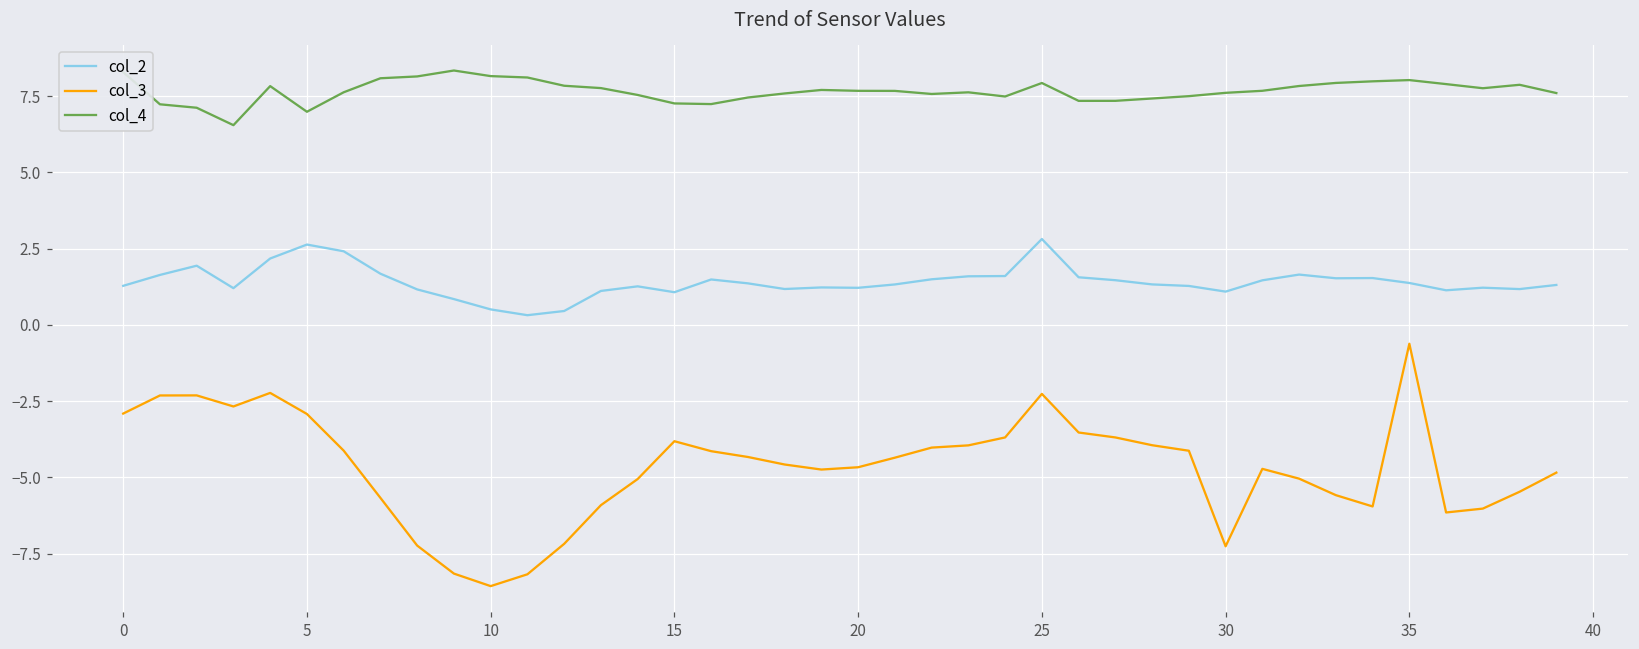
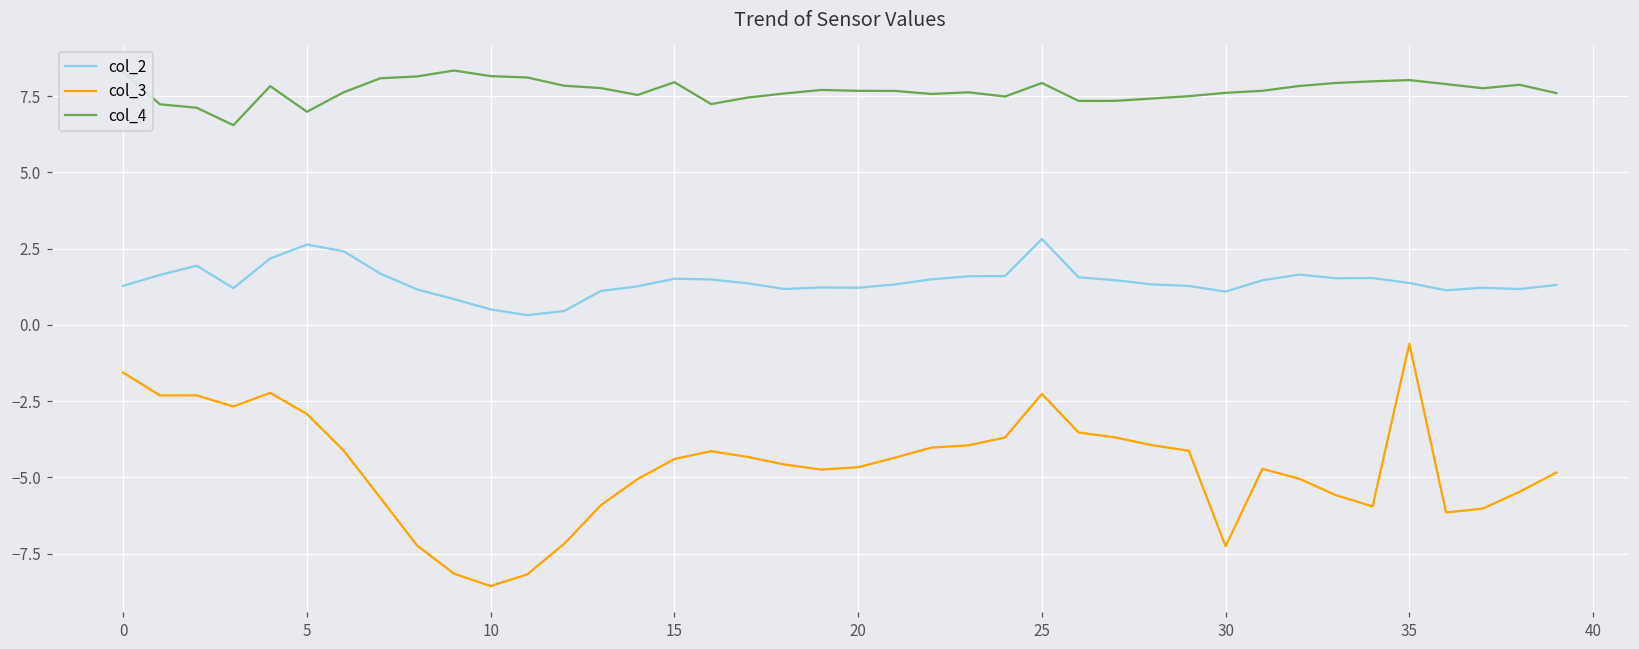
col_3, 0: -2.9 -> -1.6
col_2, 15: 1.1 -> 1.5
col_3, 15: -3.8 -> -4.4
col_4, 15: 7.3 -> 8.0
